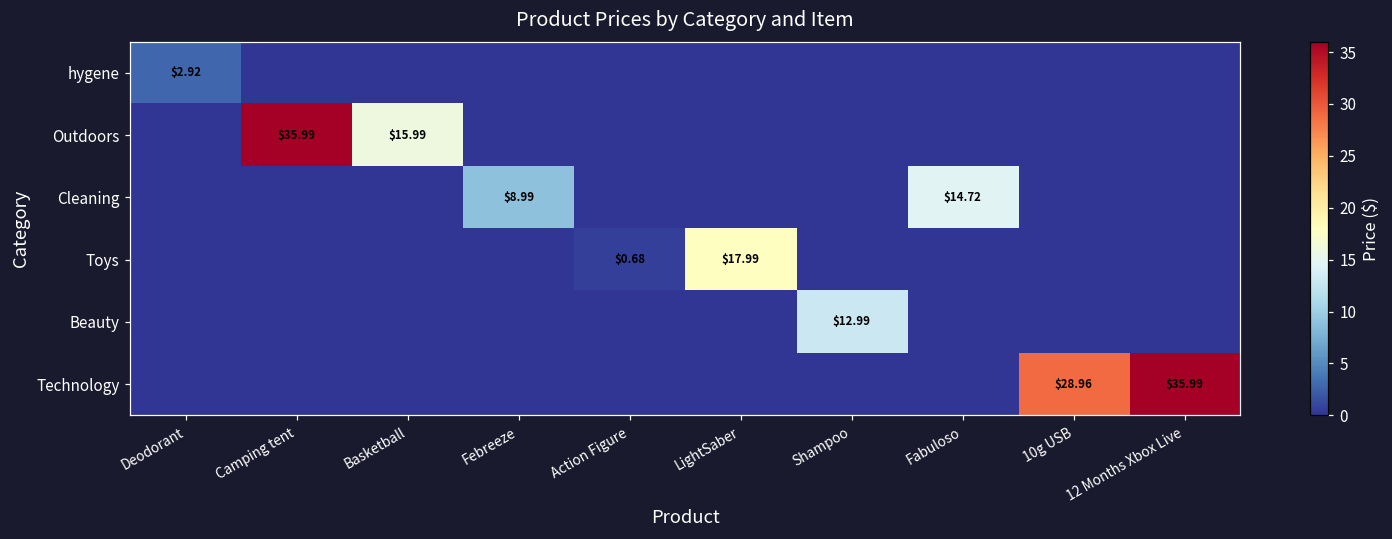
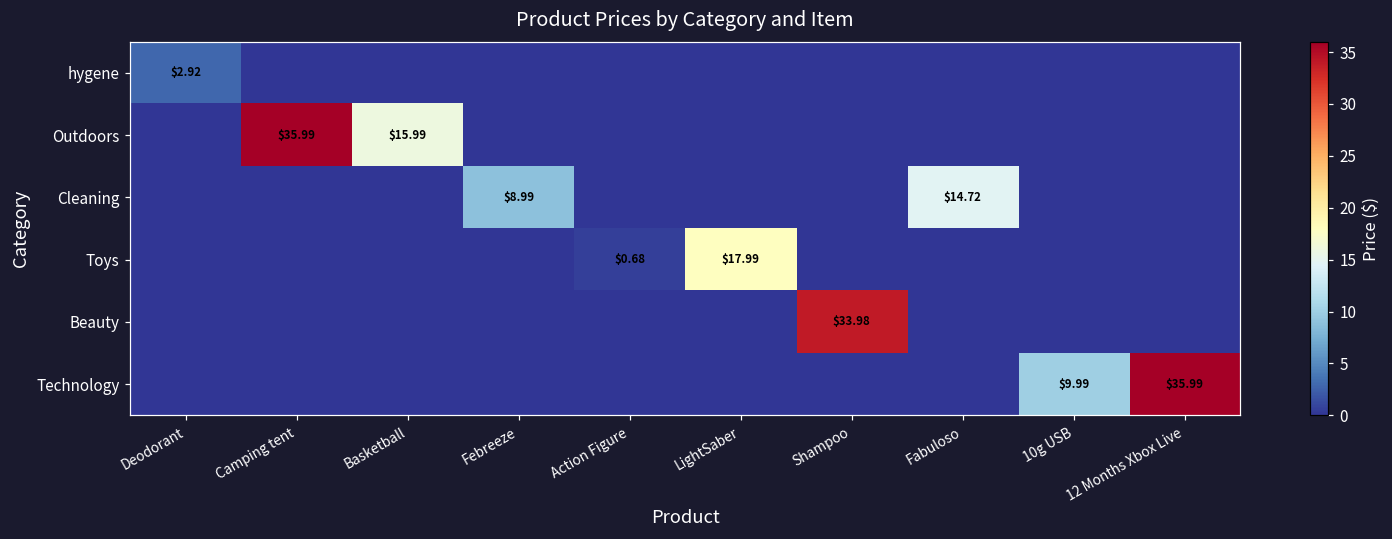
Beauty, Shampoo: $12.99 -> $33.98
Technology, 10g USB: $28.96 -> $9.99
